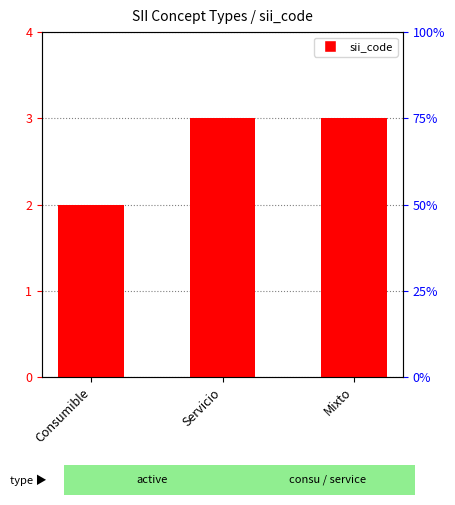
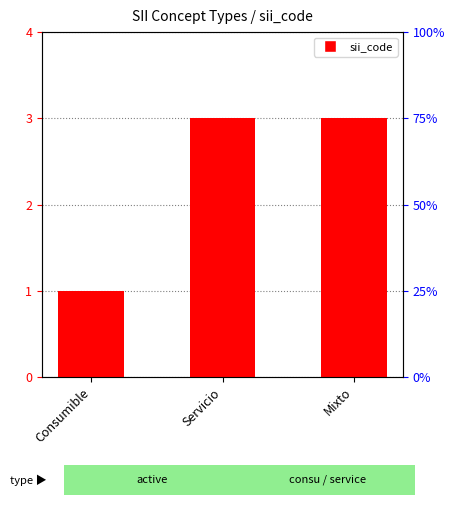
Consumible: 2 -> 1
